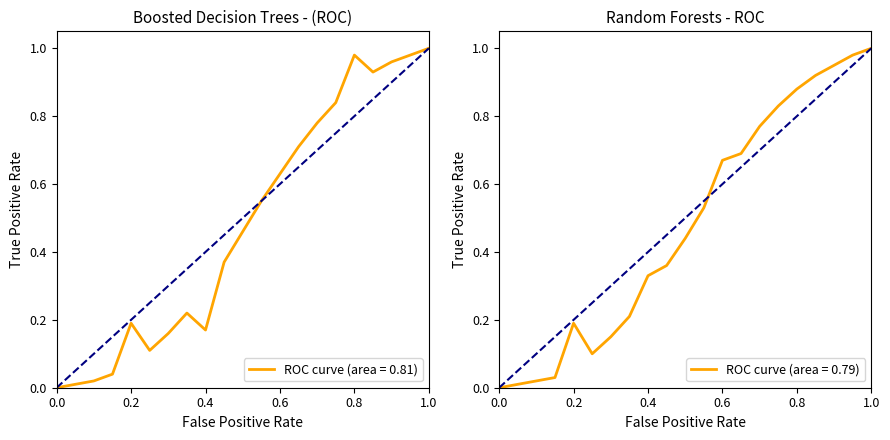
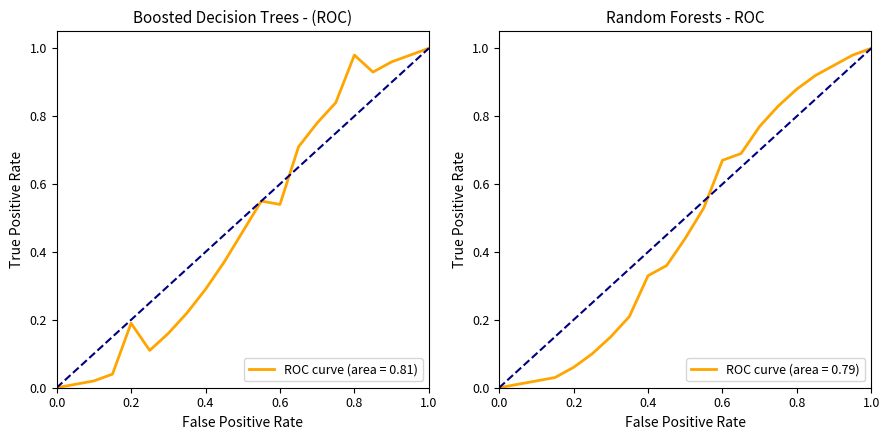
Boosted Decision Trees - (ROC), ROC curve (area = 0.81), 0.4: 0.17 -> 0.29
Boosted Decision Trees - (ROC), ROC curve (area = 0.81), 0.6: 0.63 -> 0.54
Random Forests - ROC, ROC curve (area = 0.79), 0.2: 0.19 -> 0.06
